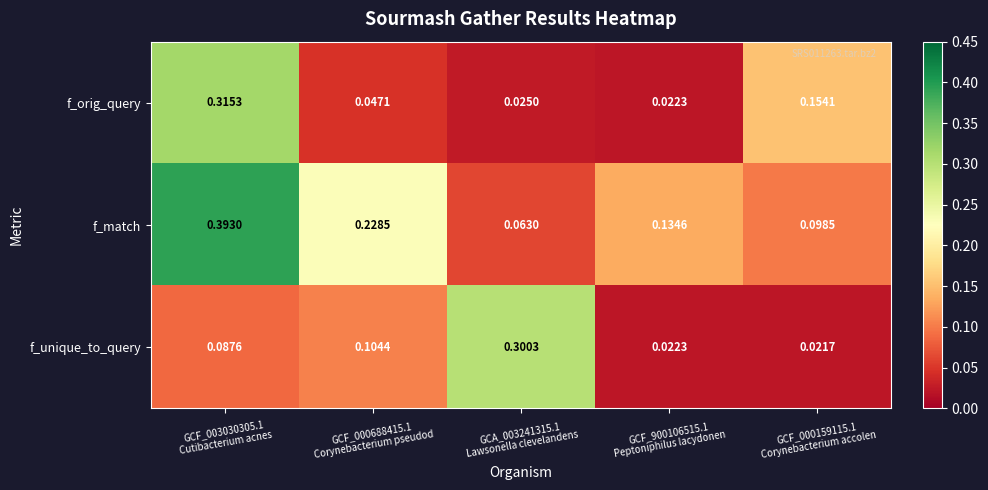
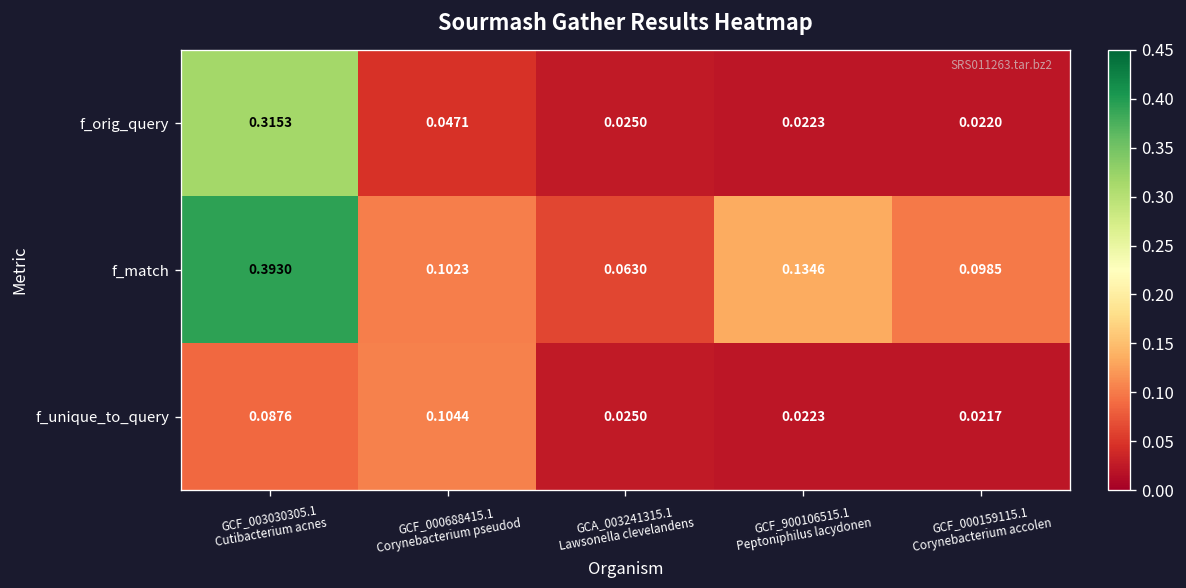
f_orig_query, GCF_000159115.1 Corynebacterium accolen: 0.1541 -> 0.0220
f_match, GCF_000688415.1 Corynebacterium pseudod: 0.2285 -> 0.1023
f_unique_to_query, GCA_003241315.1 Lawsonella clevelandens: 0.3003 -> 0.0250
